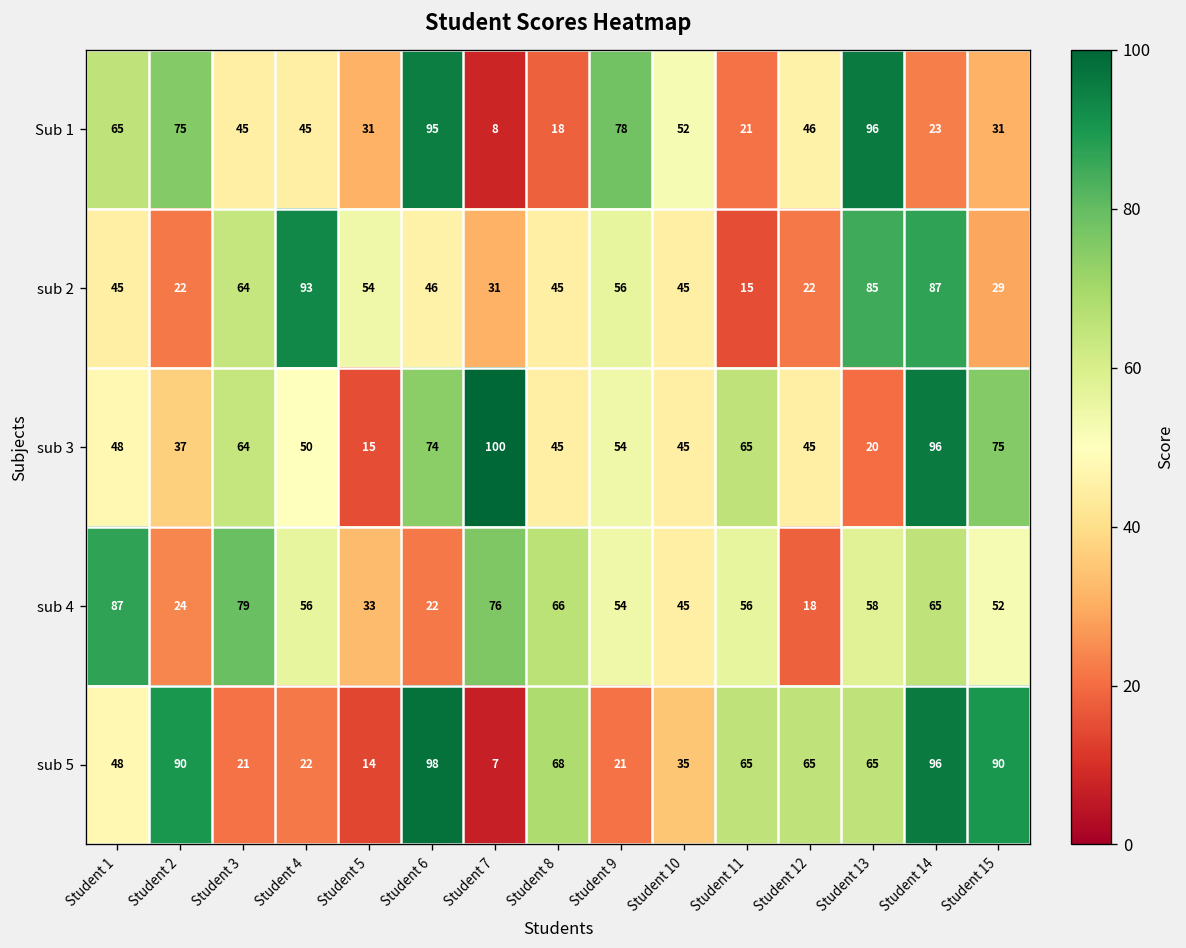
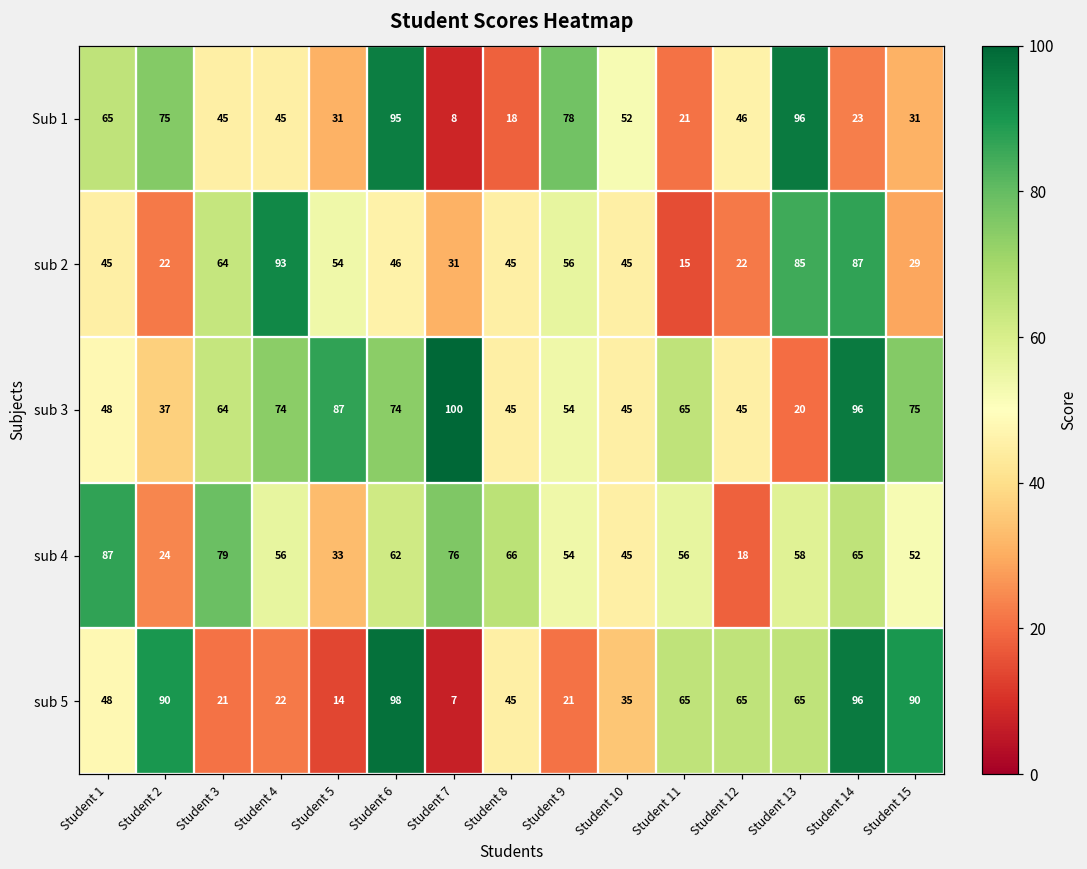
sub 3, Student 4: 50 -> 74
sub 3, Student 5: 15 -> 87
sub 4, Student 6: 22 -> 62
sub 5, Student 8: 68 -> 45
